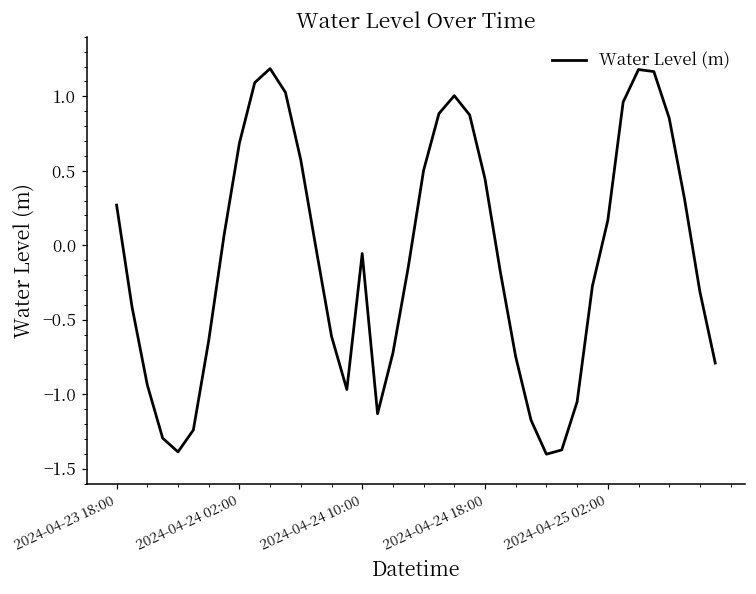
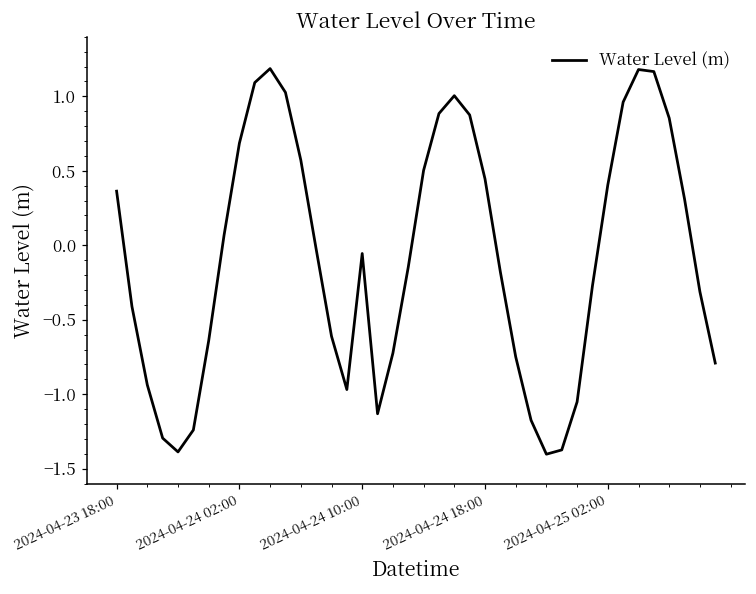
2024-04-23 18:00: 0.27 -> 0.36
2024-04-25 02:00: 0.17 -> 0.41
